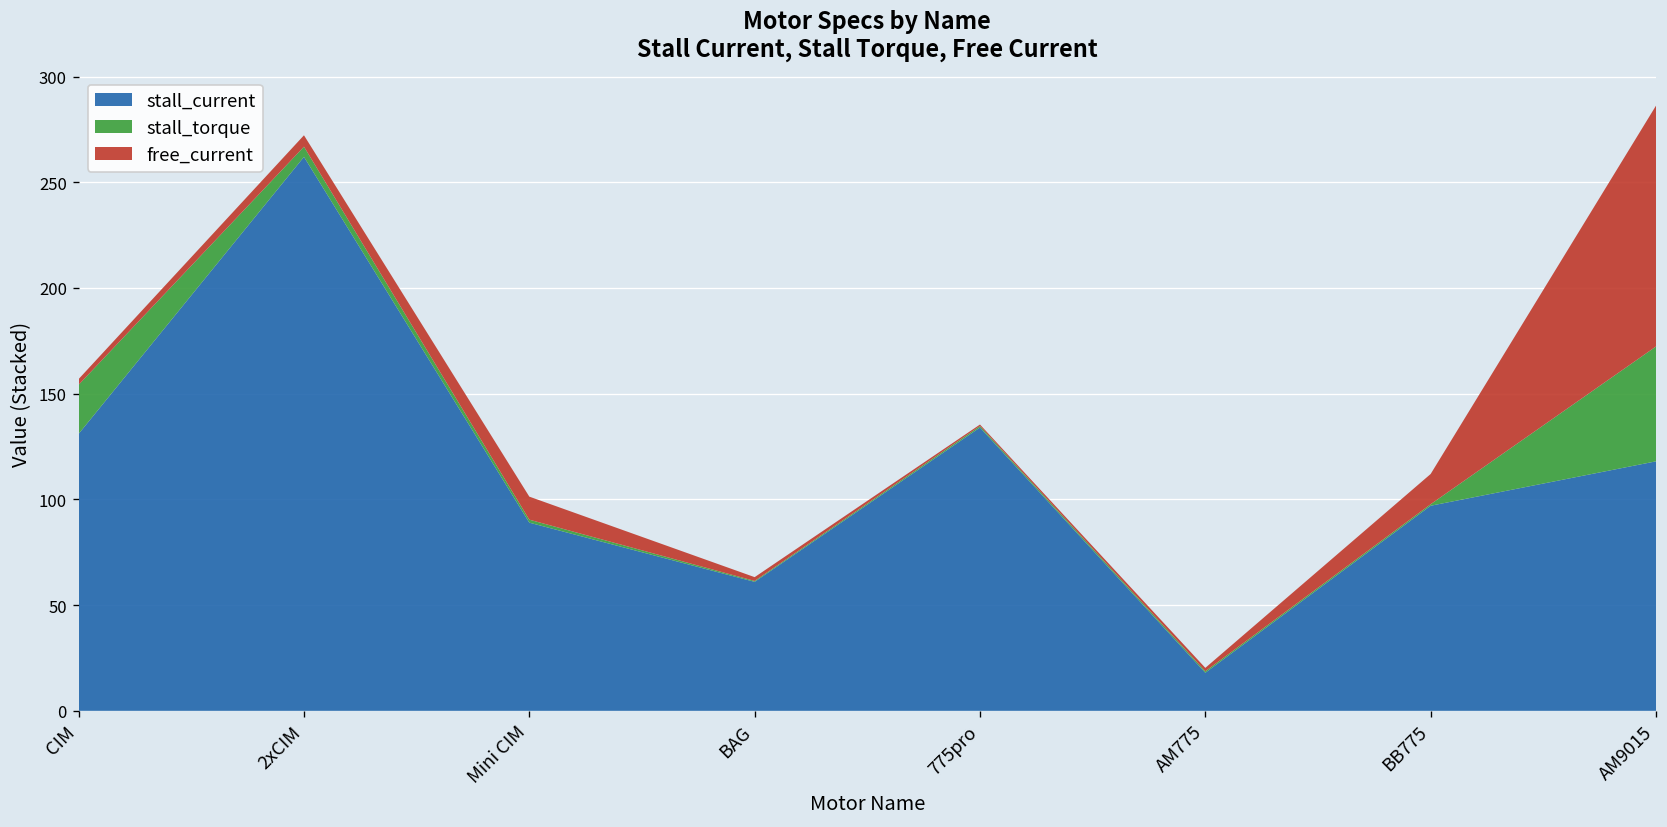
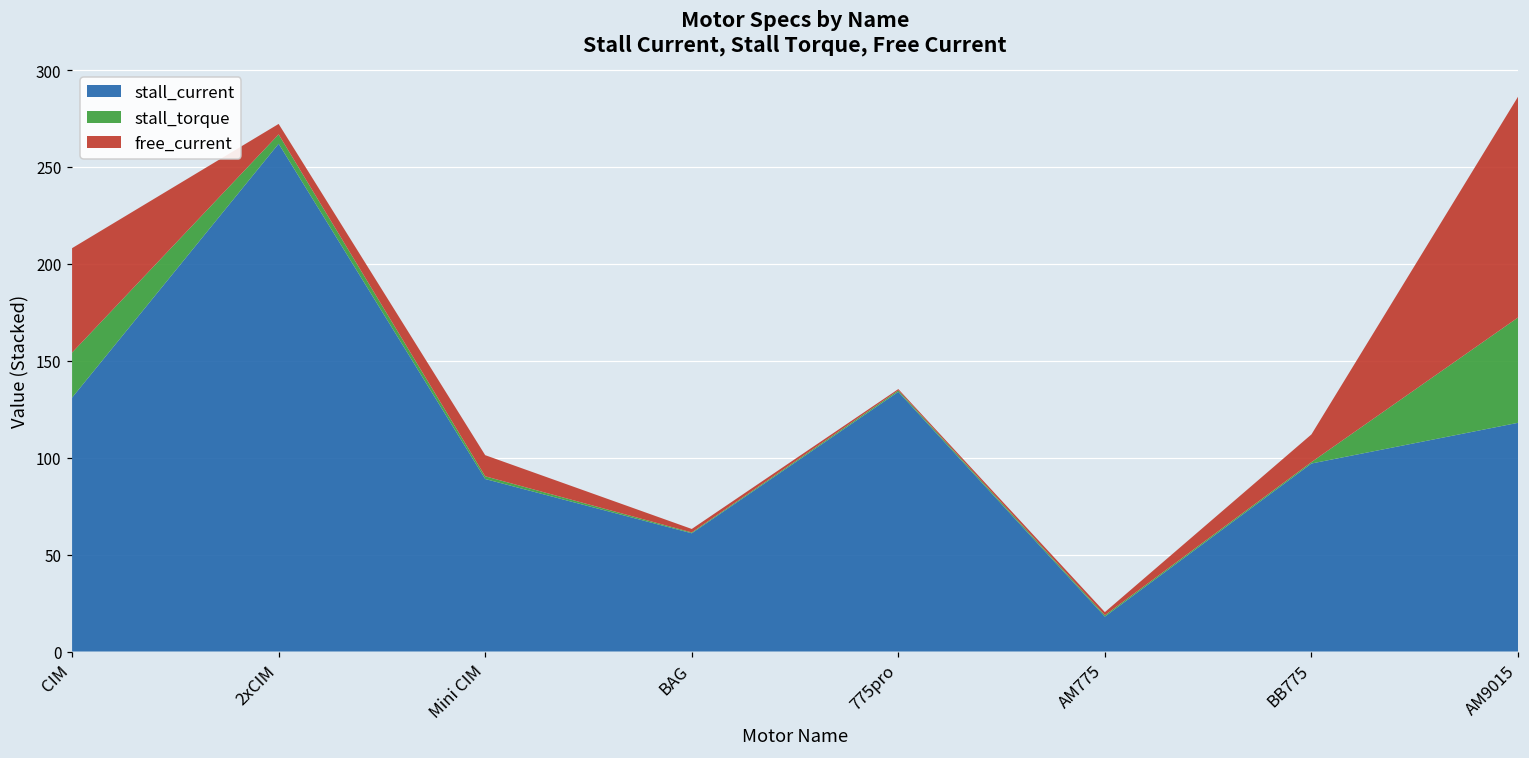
free_current, CIM: 3 -> 54
